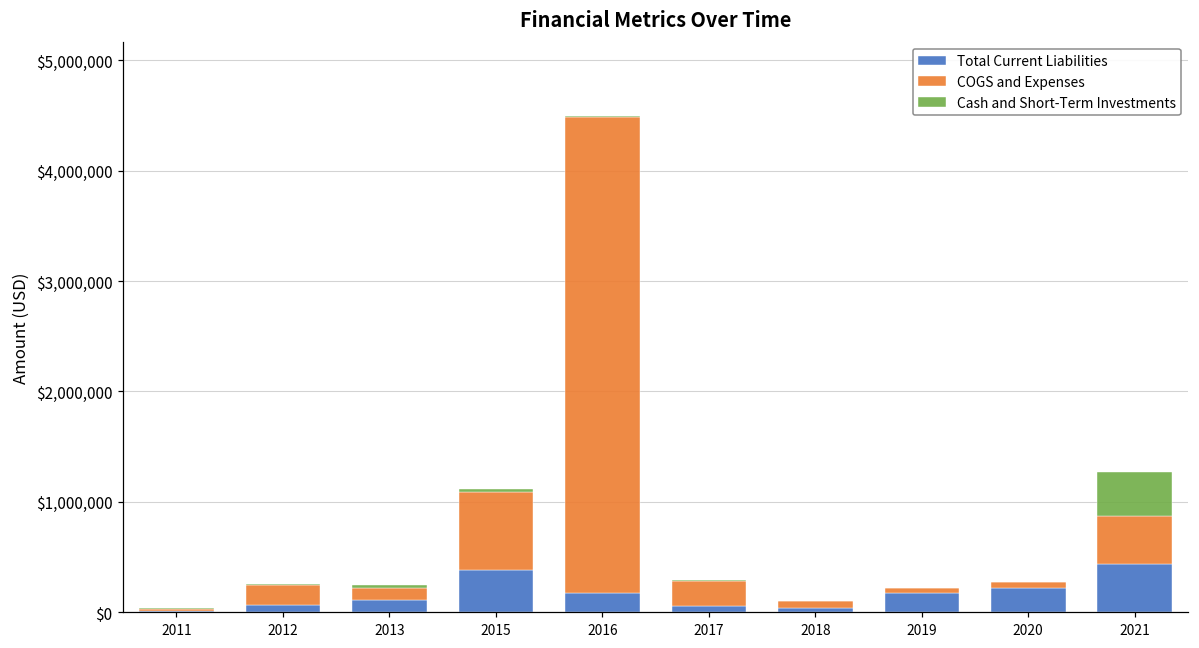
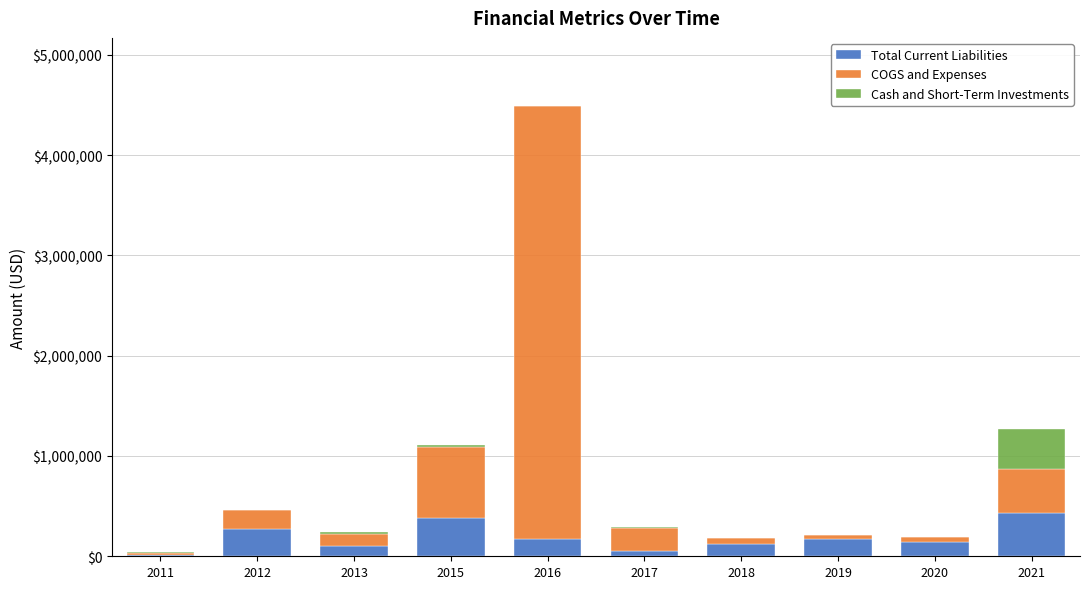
Total Current Liabilities, 2012: $60,000 -> $270,000
Total Current Liabilities, 2018: $40,000 -> $120,000
Total Current Liabilities, 2020: $220,000 -> $140,000
